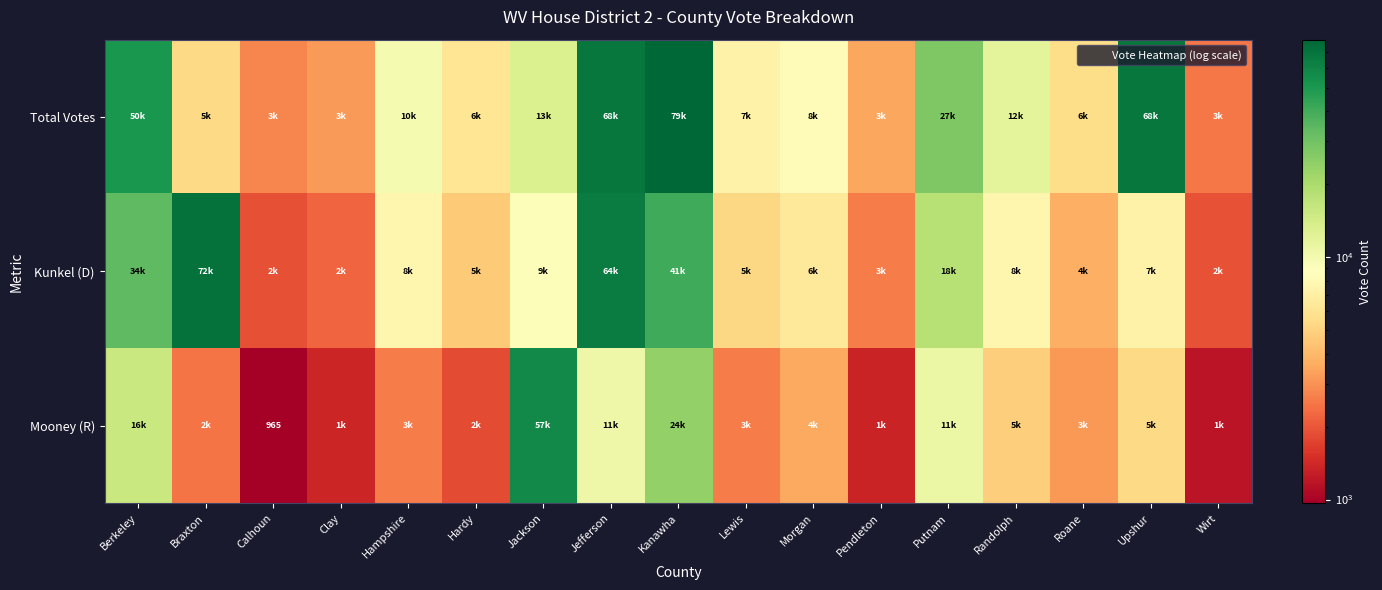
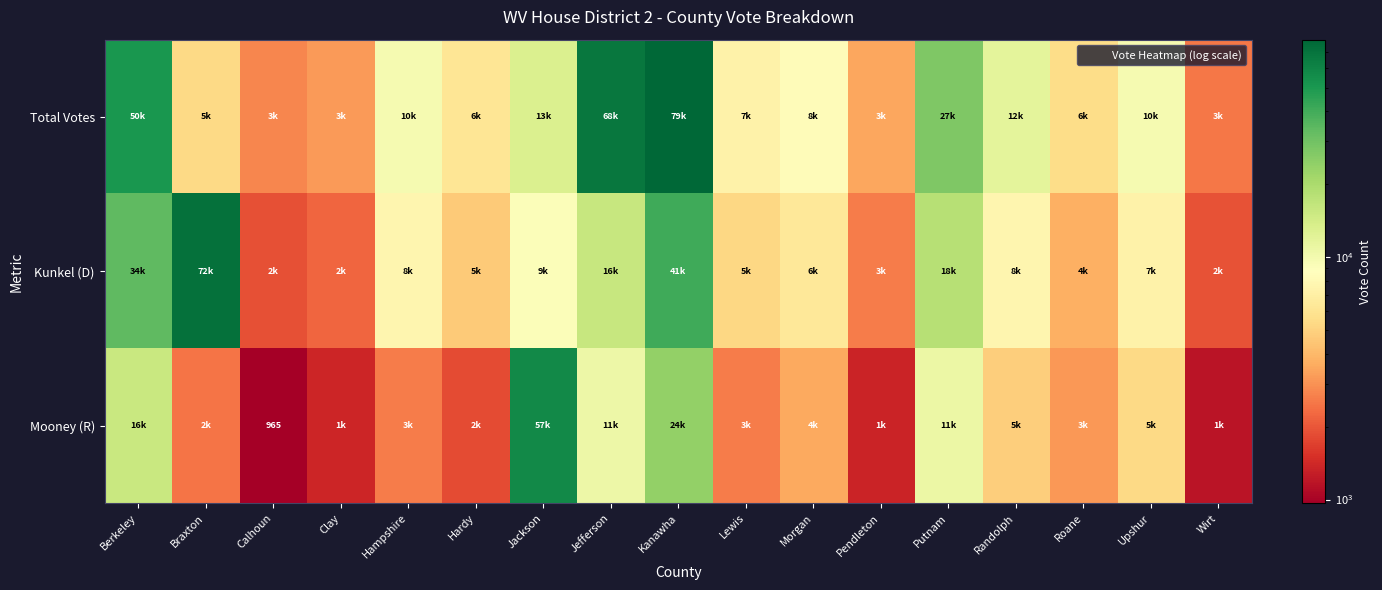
Total Votes, Upshur: 68k -> 10k
Kunkel (D), Jefferson: 64k -> 16k
